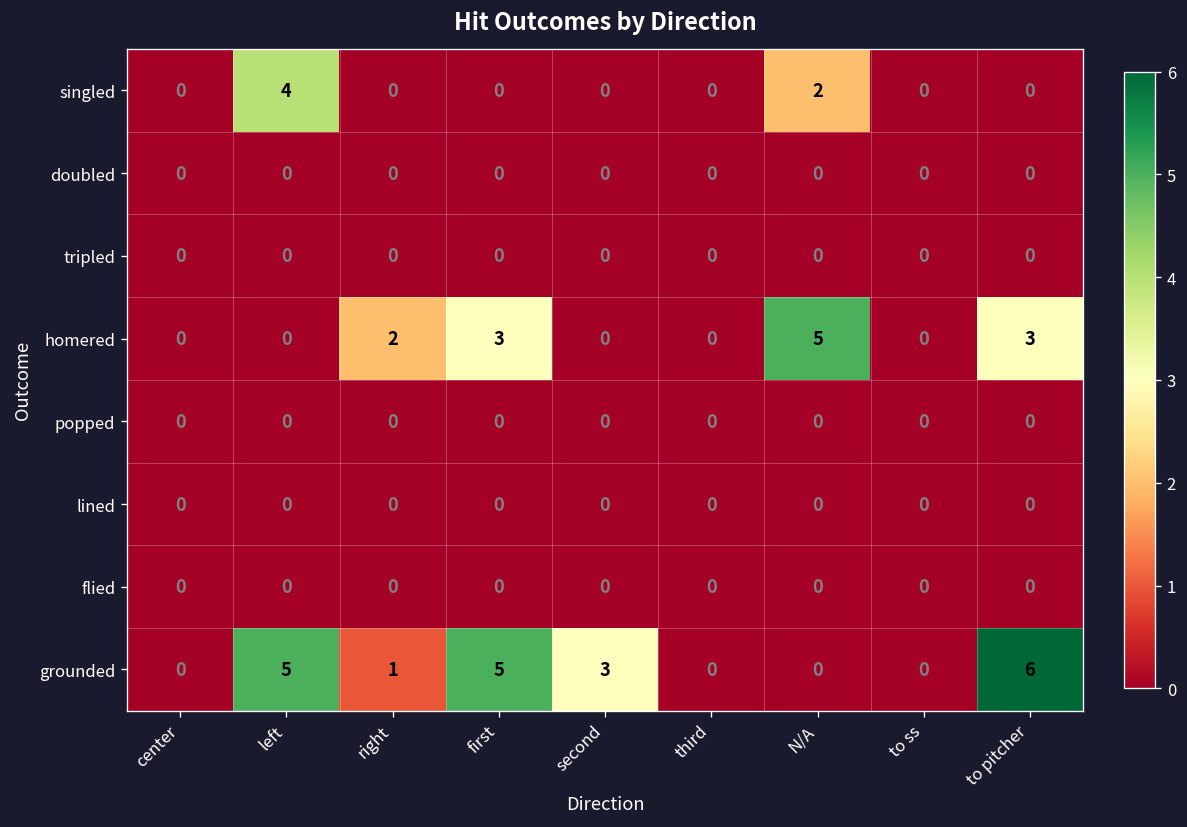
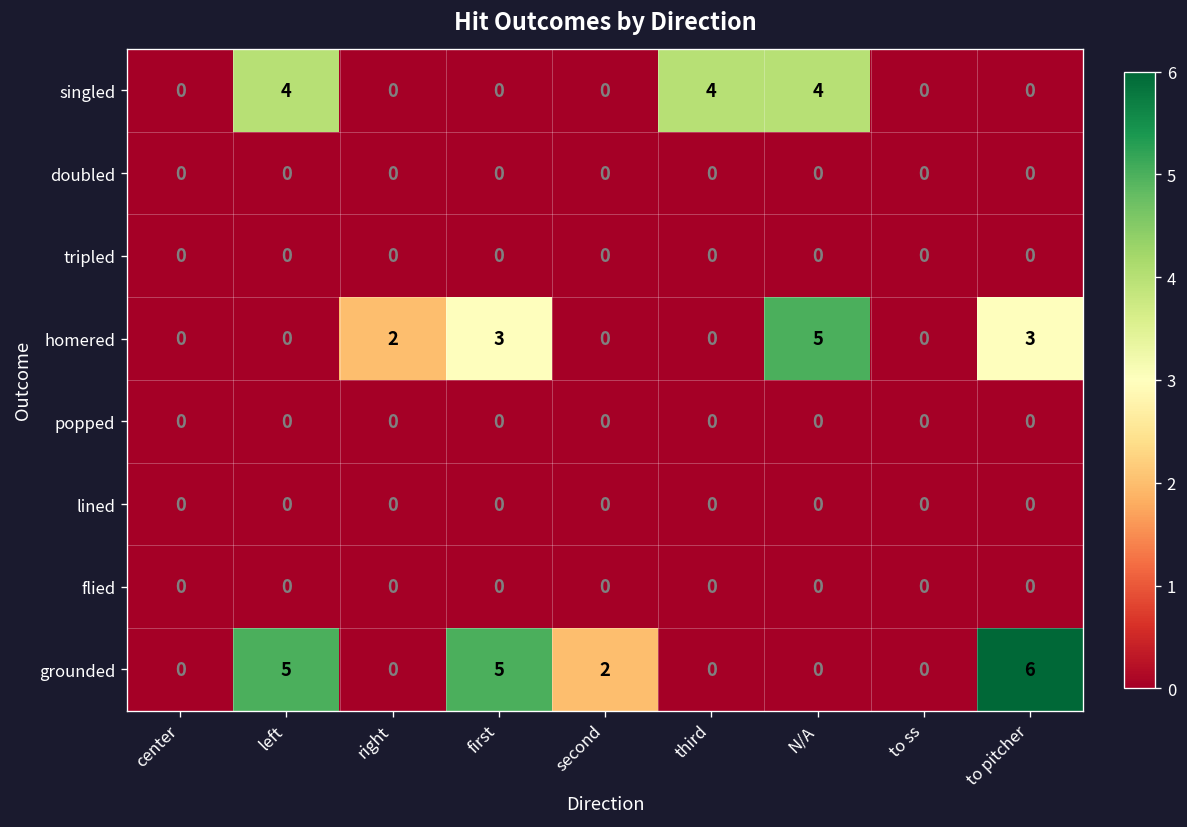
singled, third: 0 -> 4
singled, N/A: 2 -> 4
grounded, right: 1 -> 0
grounded, second: 3 -> 2
